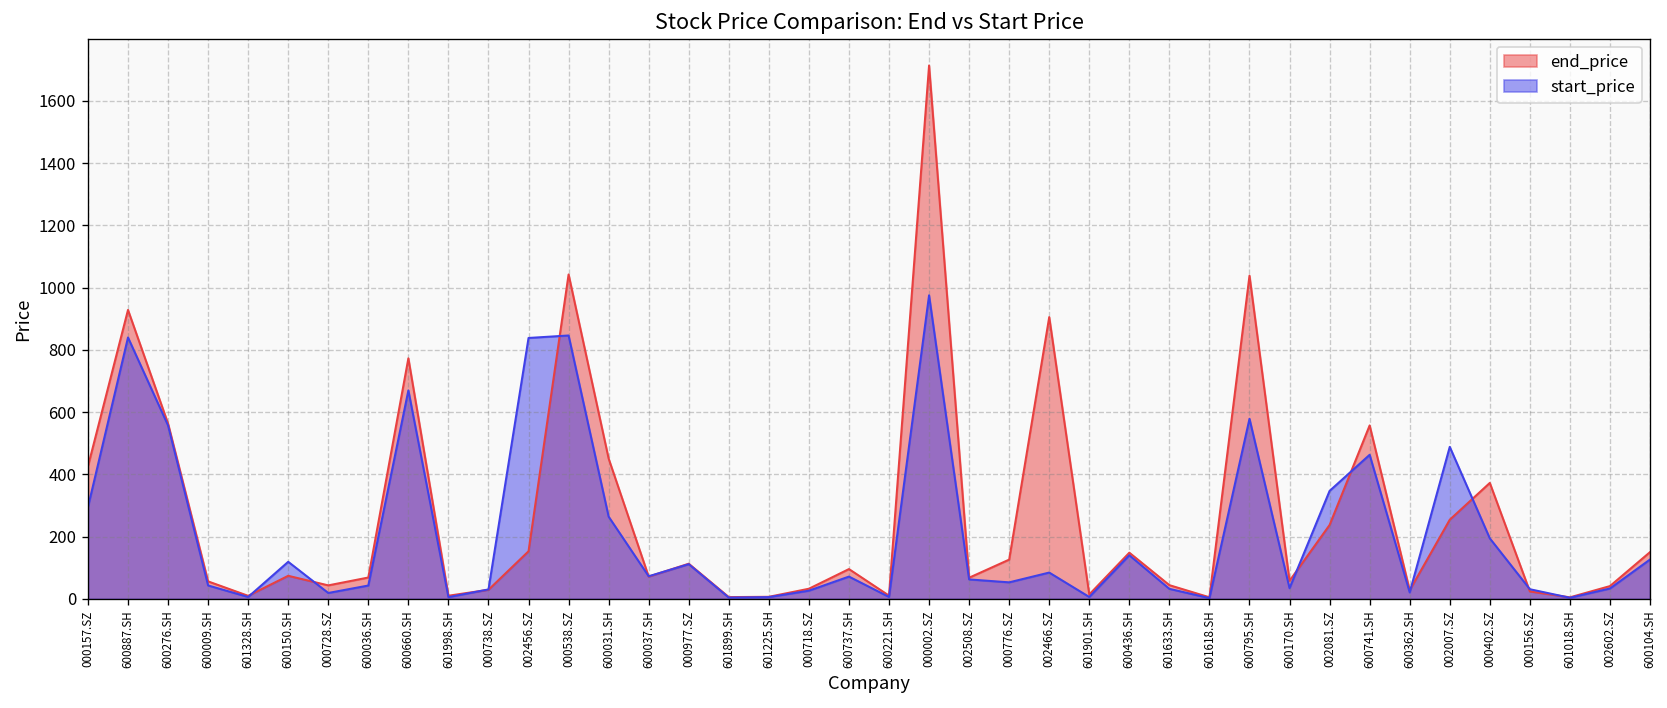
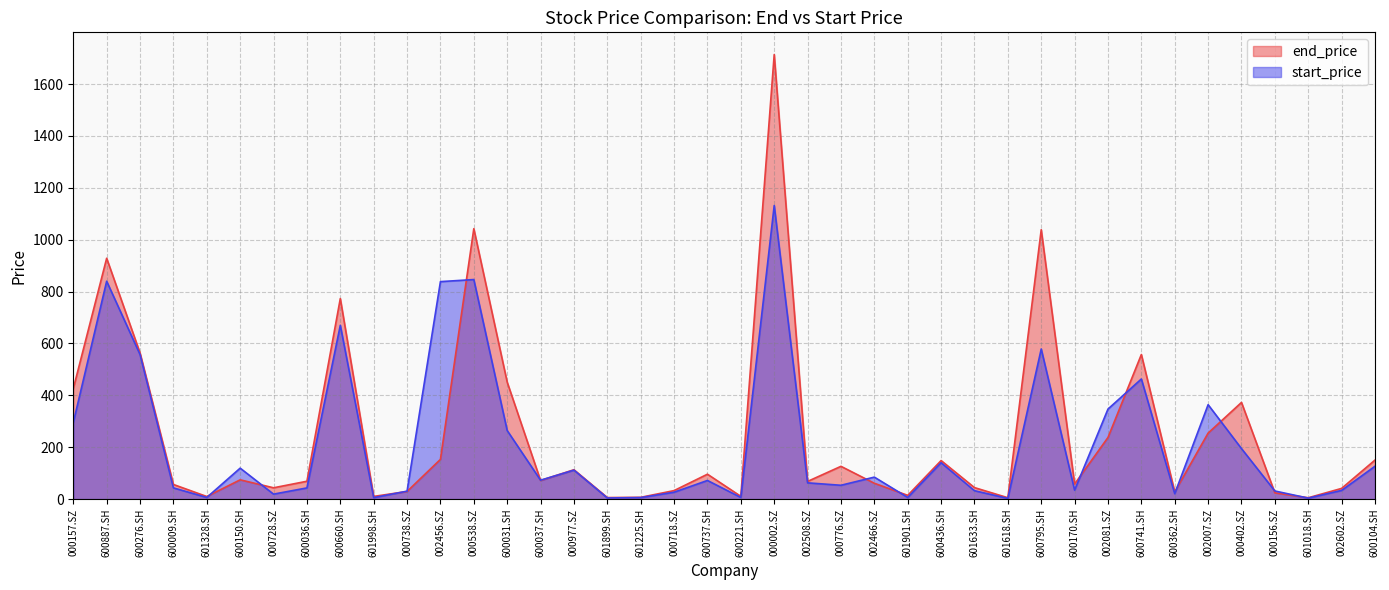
start_price, 000002.SZ: 980 -> 1130
end_price, 002466.SZ: 910 -> 60
start_price, 002007.SZ: 490 -> 360
